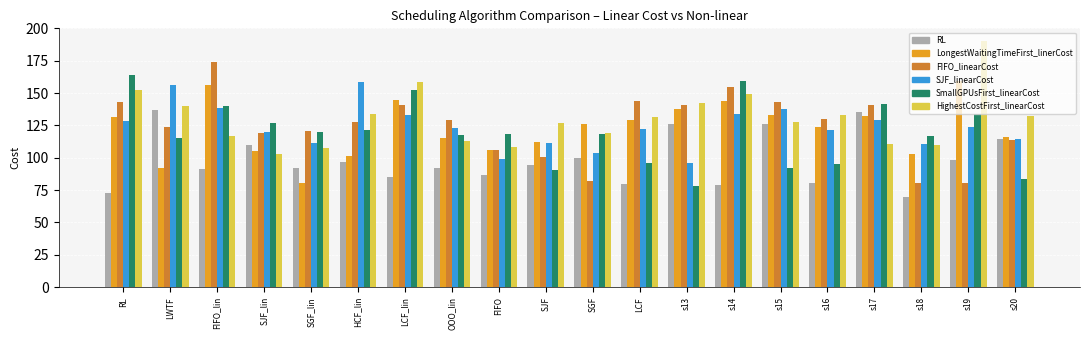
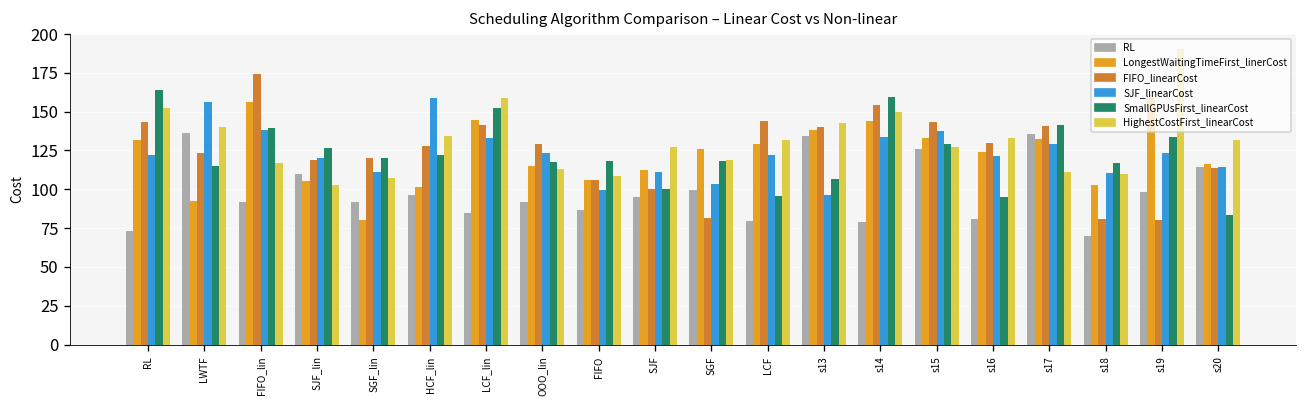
SJF_linearCost, RL: 129 -> 122
SmallGPUsFirst_linearCost, SJF: 91 -> 100
RL, s13: 126 -> 135
SmallGPUsFirst_linearCost, s13: 78 -> 106
SmallGPUsFirst_linearCost, s15: 92 -> 129
